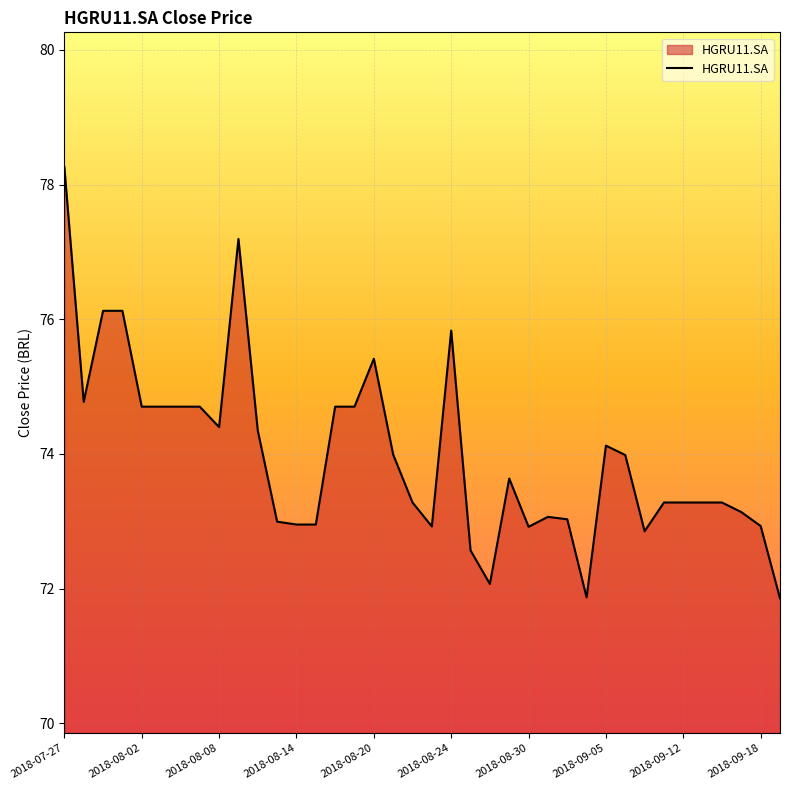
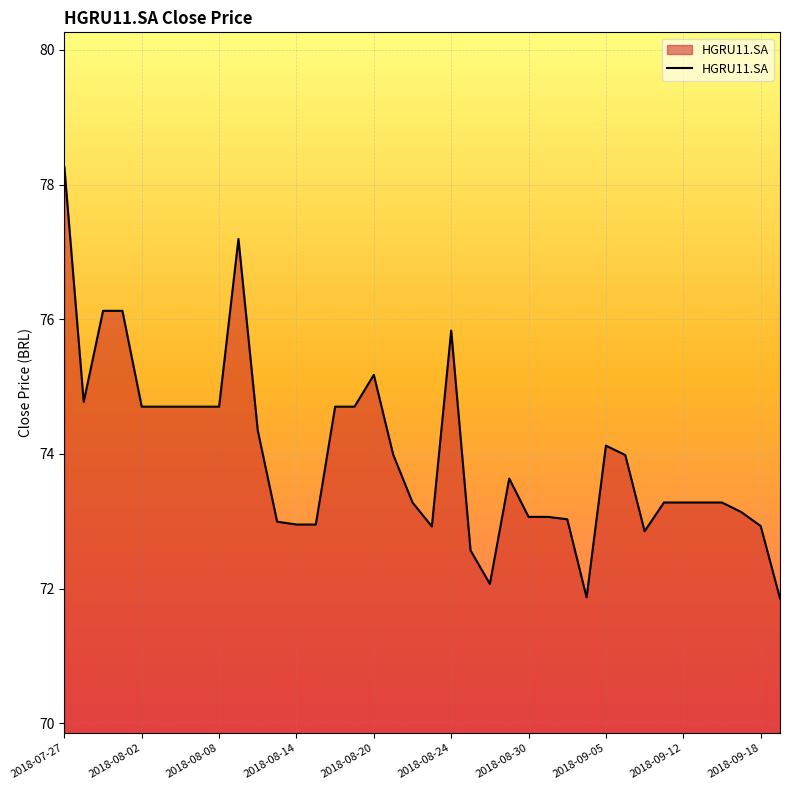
2018-08-08: 74.4 -> 74.7
2018-08-20: 75.4 -> 75.2
2018-08-30: 72.9 -> 73.1
